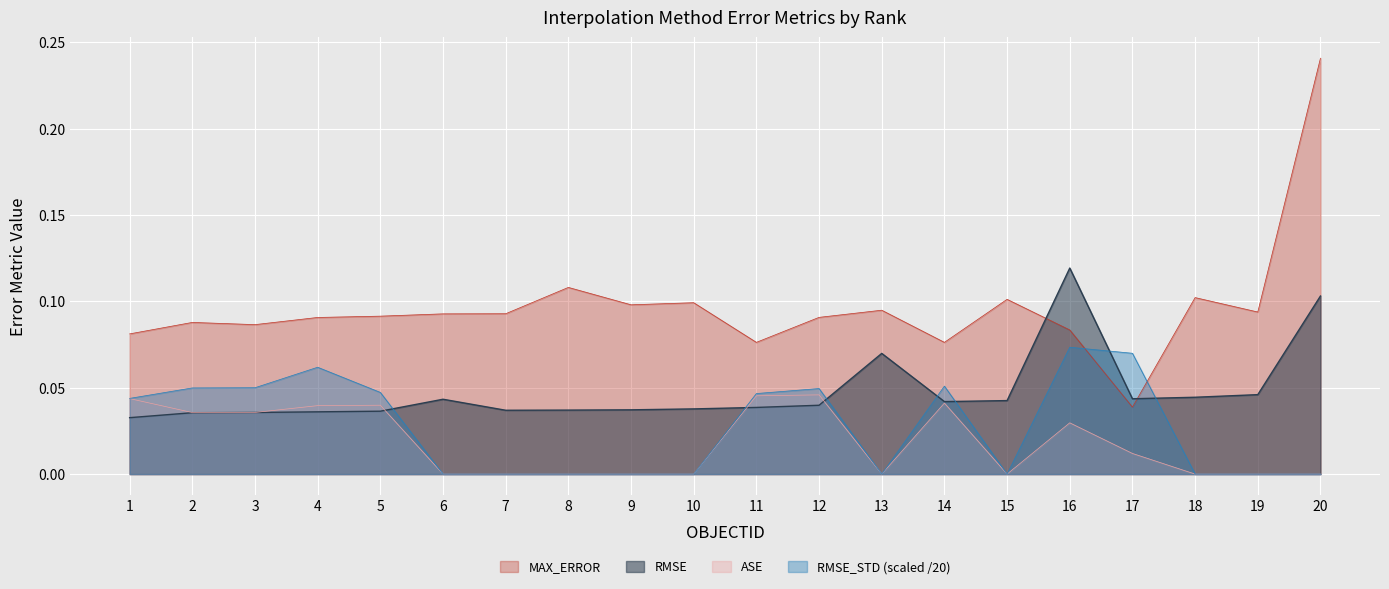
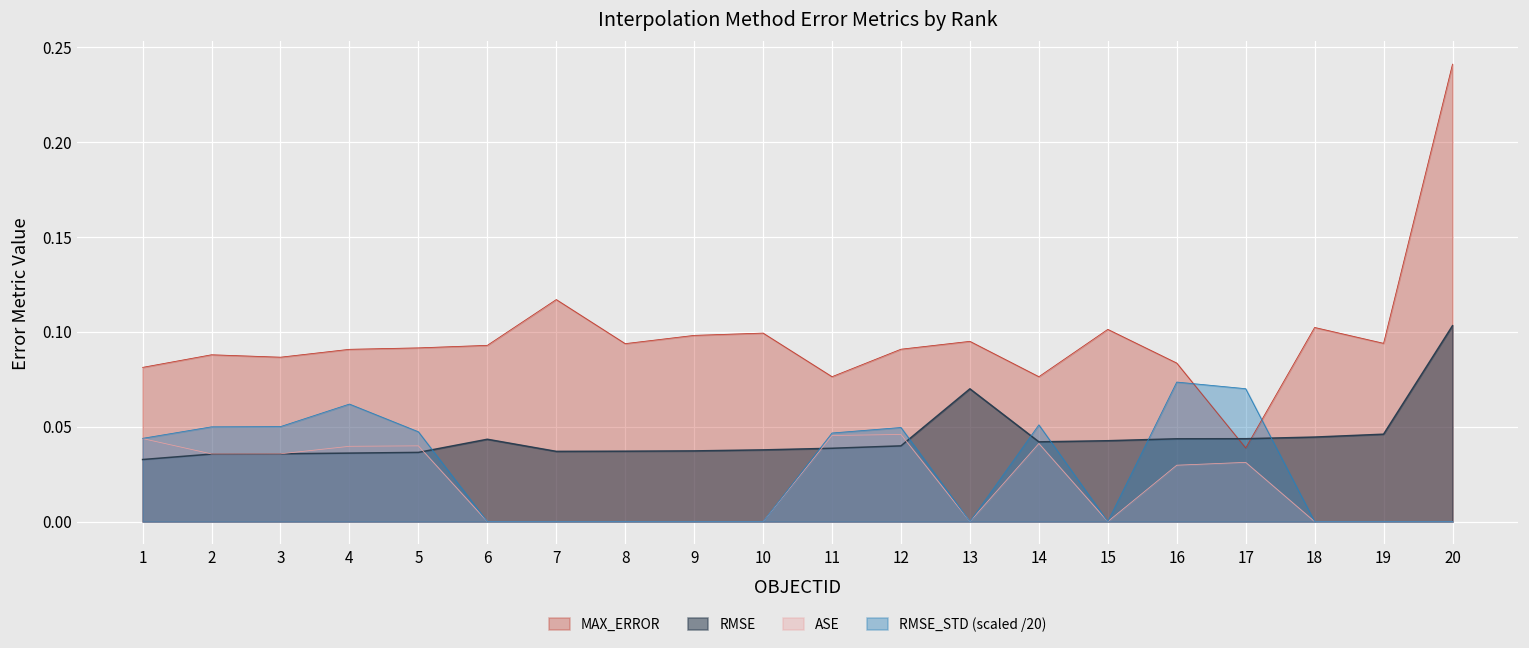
MAX_ERROR, 7: 0.093 -> 0.117
MAX_ERROR, 8: 0.108 -> 0.094
RMSE, 16: 0.119 -> 0.044
ASE, 17: 0.012 -> 0.031
